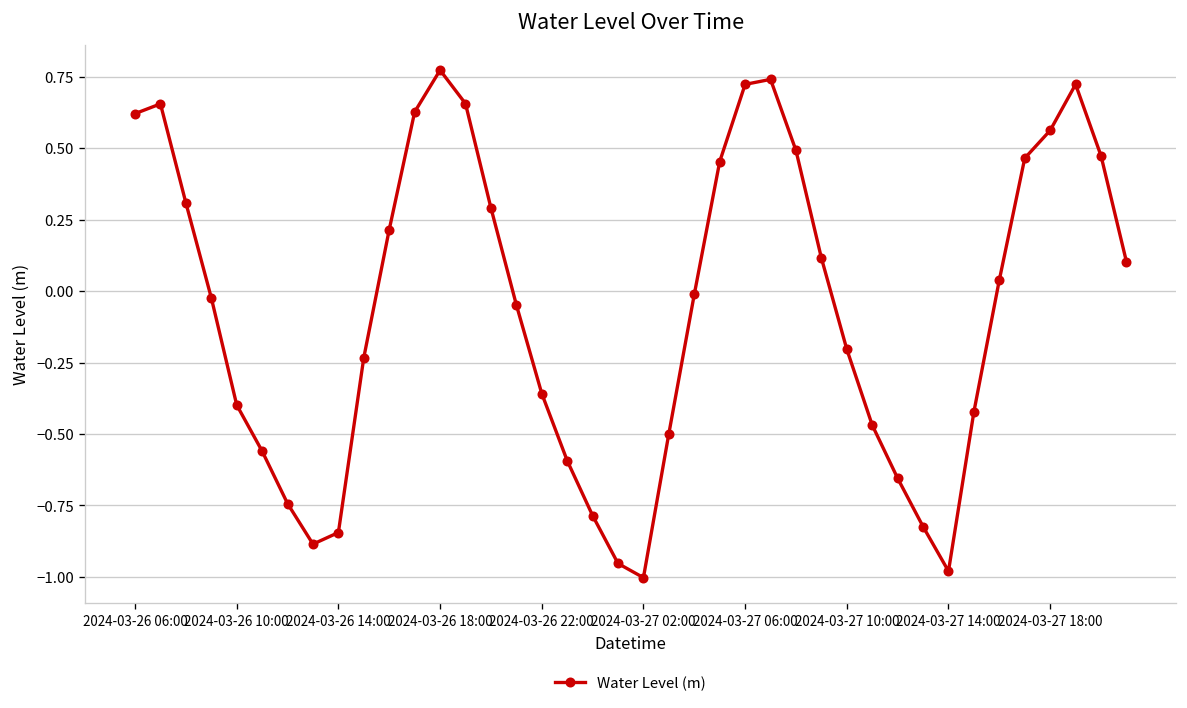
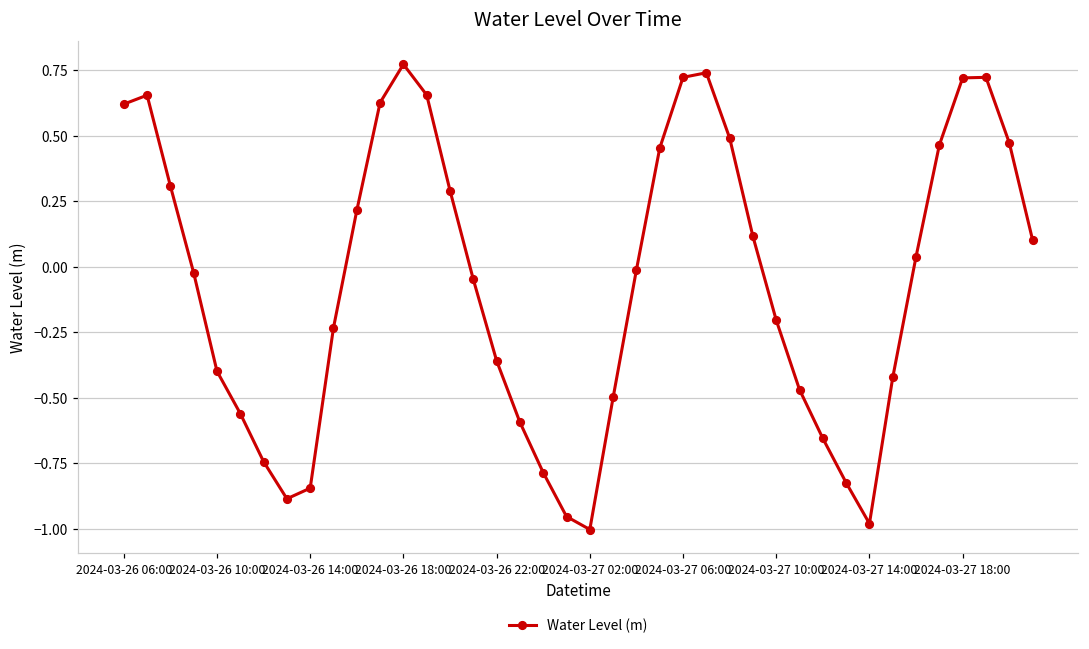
2024-03-27 18:00: 0.56 -> 0.72
